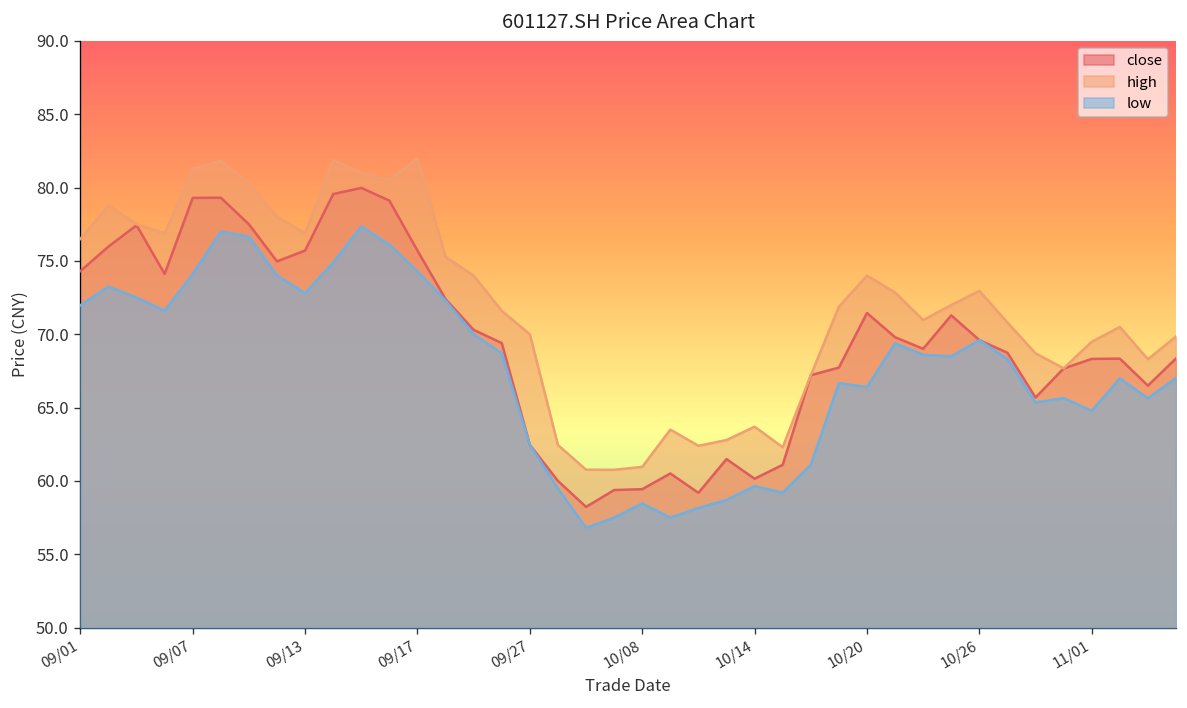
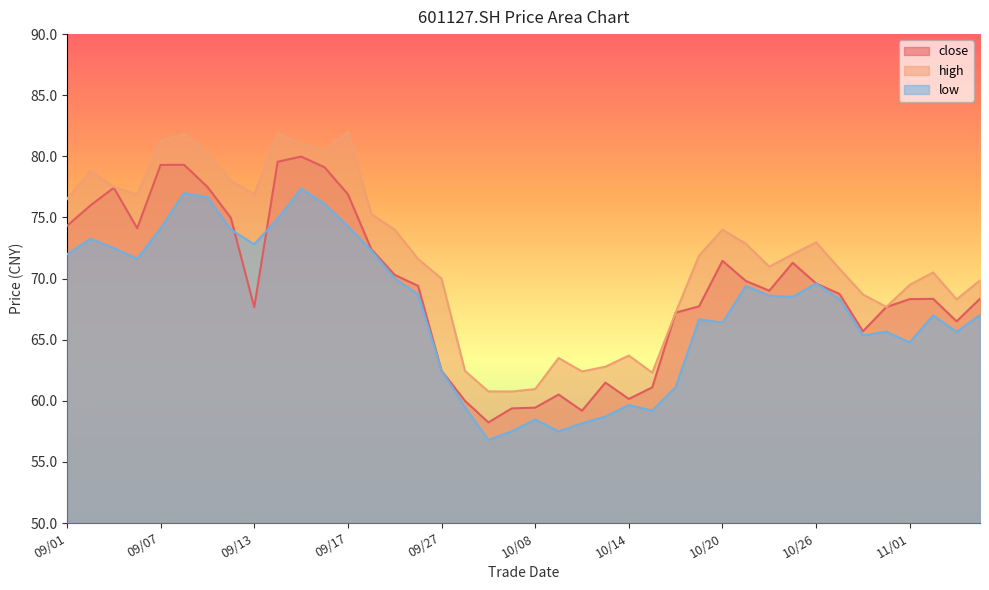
close, 09/13: 75.7 -> 67.7
close, 09/17: 75.7 -> 76.9
